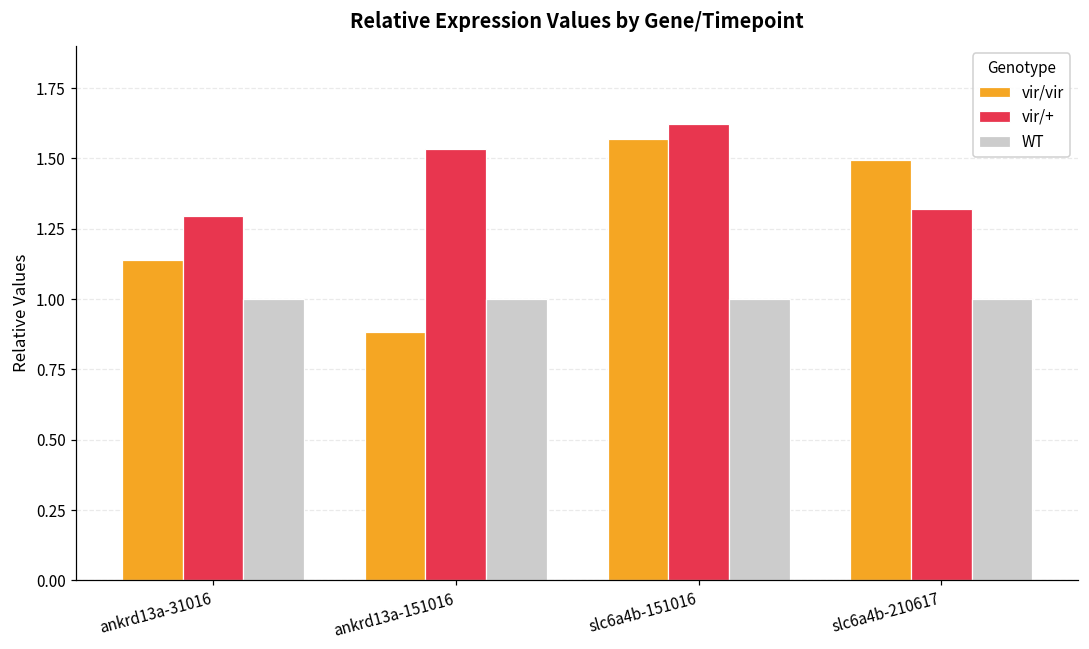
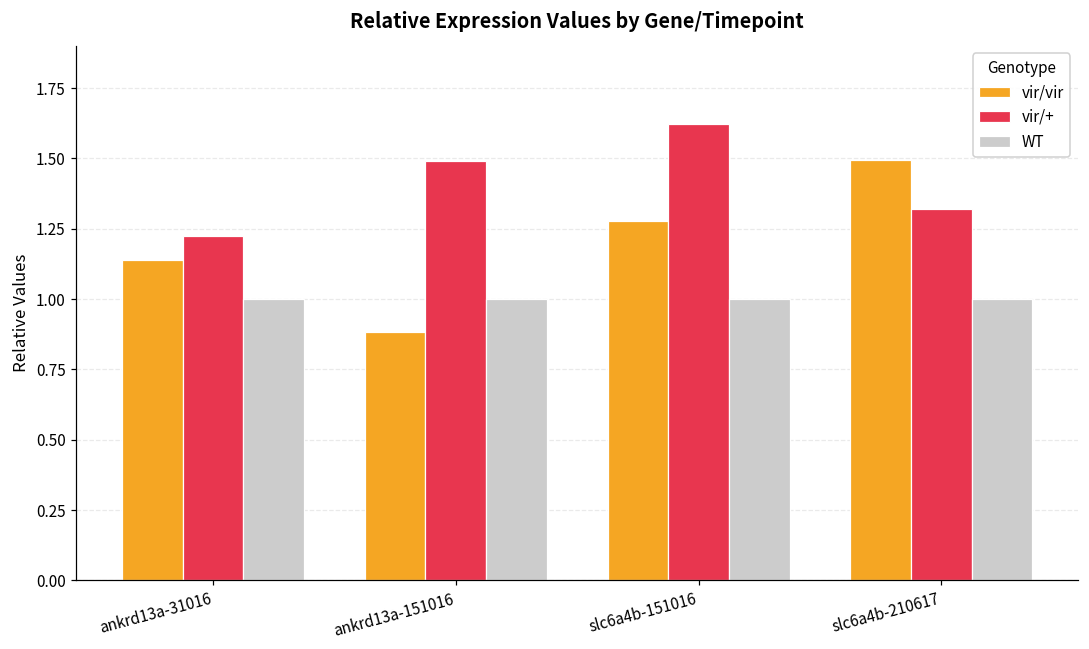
vir/+, ankrd13a-31016: 1.29 -> 1.22
vir/+, ankrd13a-151016: 1.53 -> 1.49
vir/vir, slc6a4b-151016: 1.57 -> 1.28
